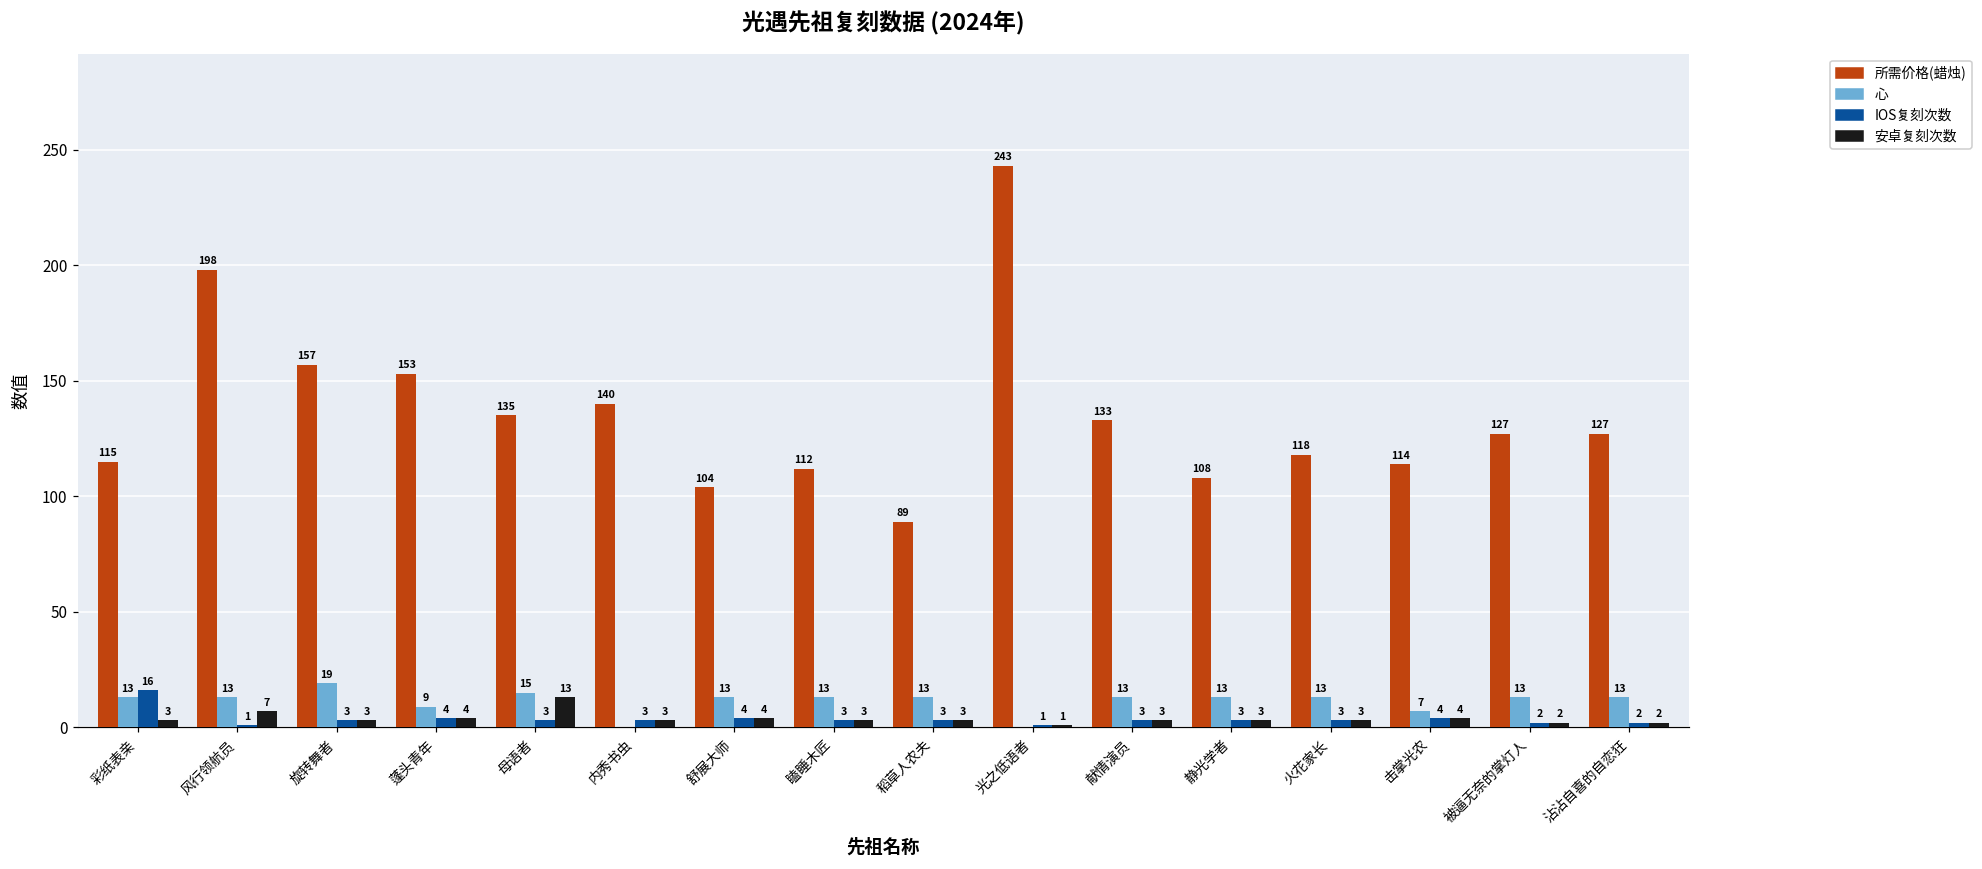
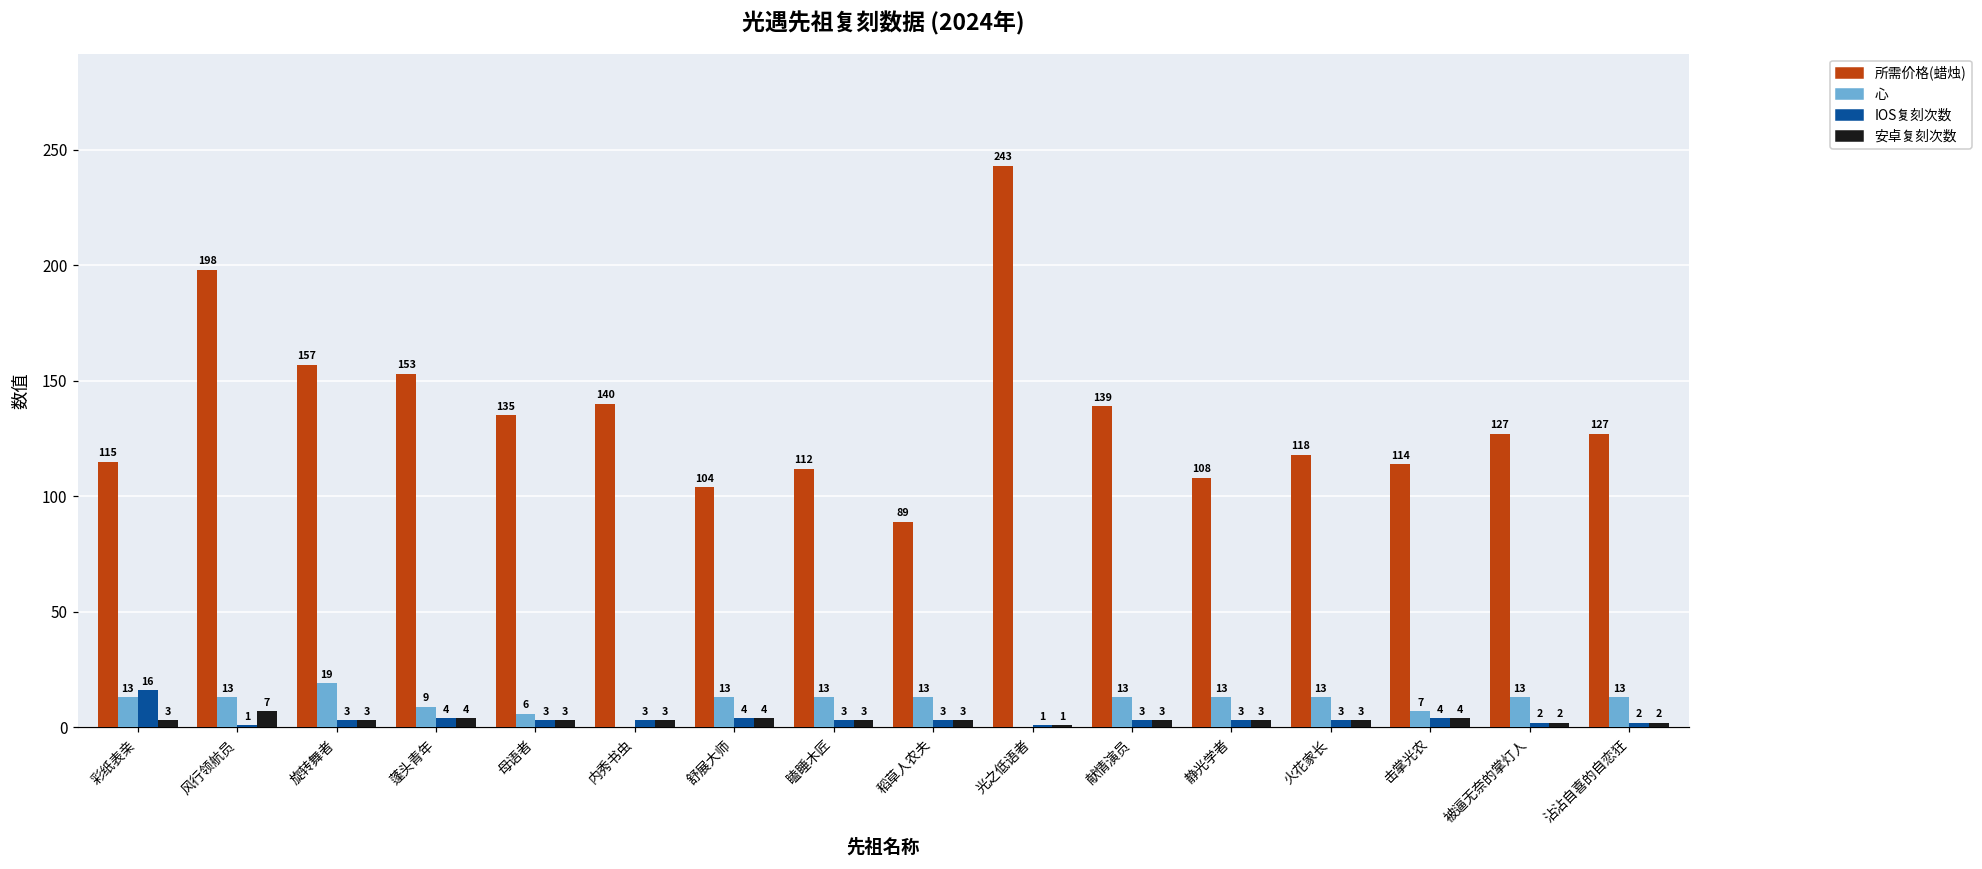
心, 母语者: 15 -> 6
安卓复刻次数, 母语者: 13 -> 3
所需价格(蜡烛), 献情演员: 133 -> 139
